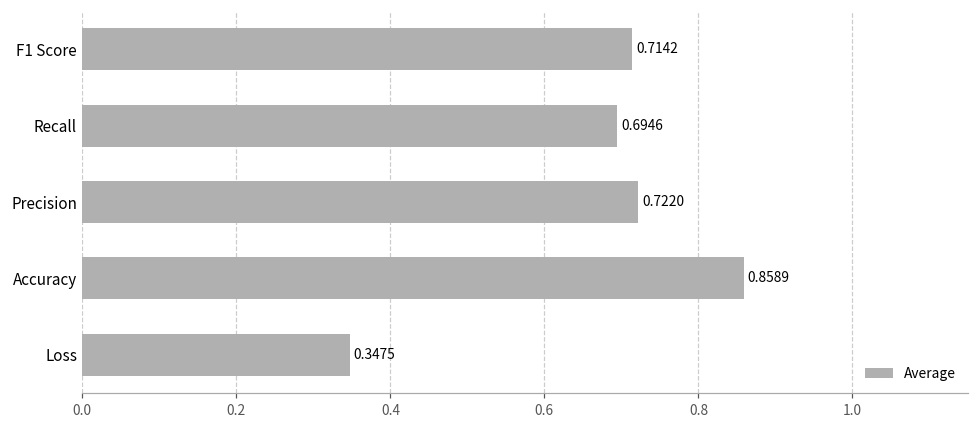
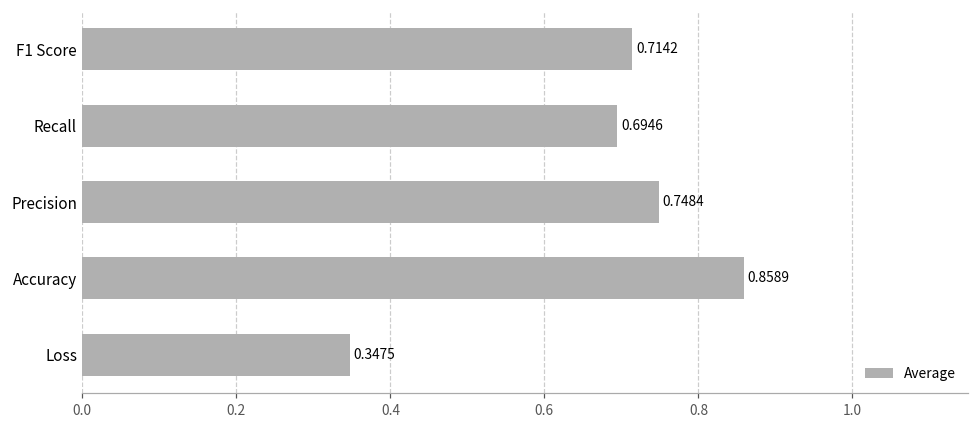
Precision: 0.7220 -> 0.7484
